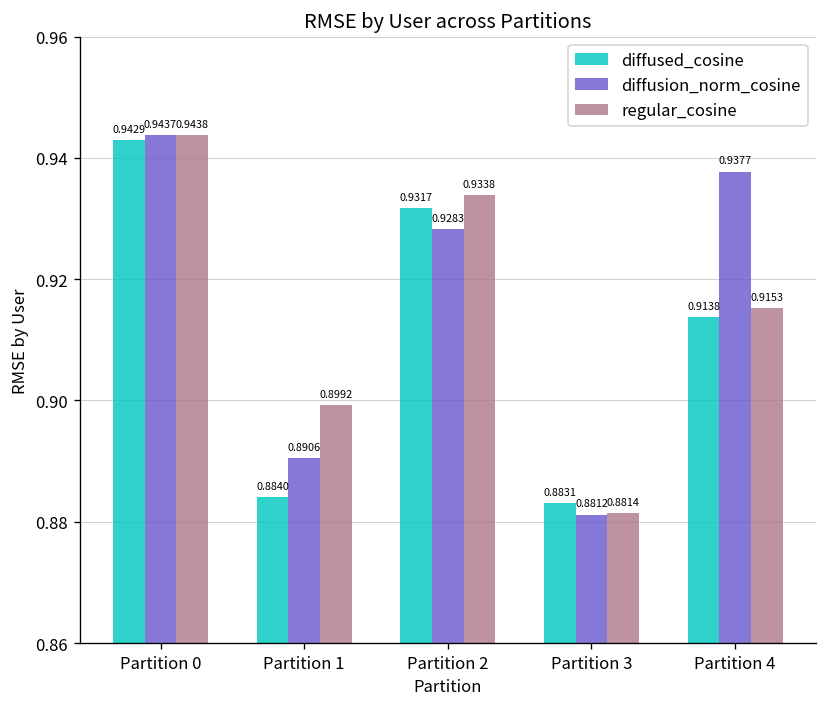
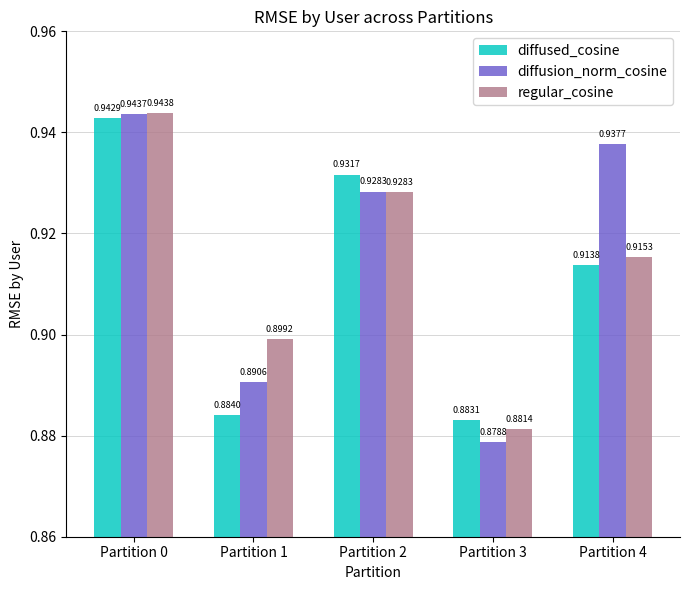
regular_cosine, Partition 2: 0.9338 -> 0.9283
diffusion_norm_cosine, Partition 3: 0.8812 -> 0.8788
